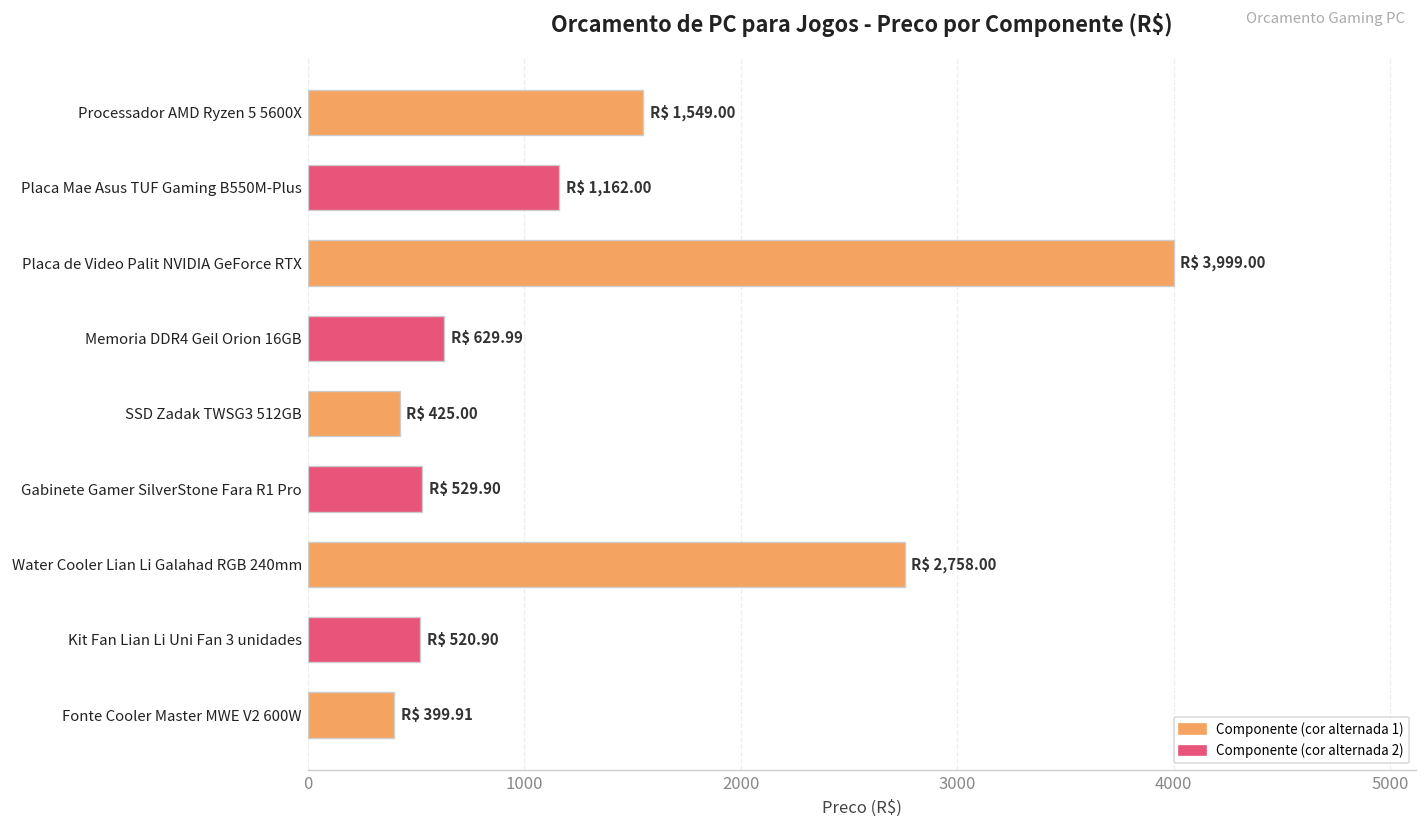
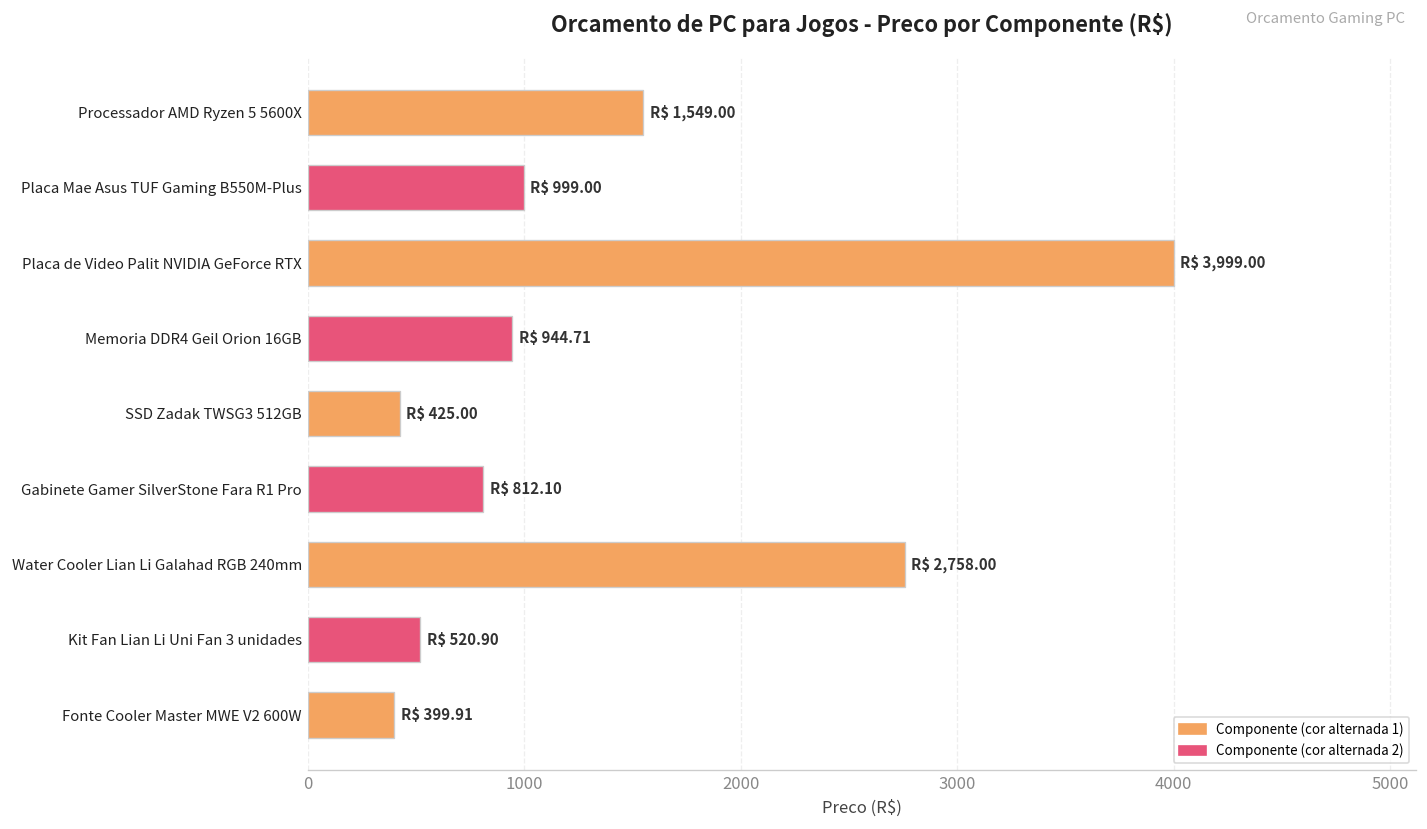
Placa Mae Asus TUF Gaming B550M-Plus: 1,162.00 -> 999.00
Memoria DDR4 Geil Orion 16GB: 629.99 -> 944.71
Gabinete Gamer SilverStone Fara R1 Pro: 529.90 -> 812.10
